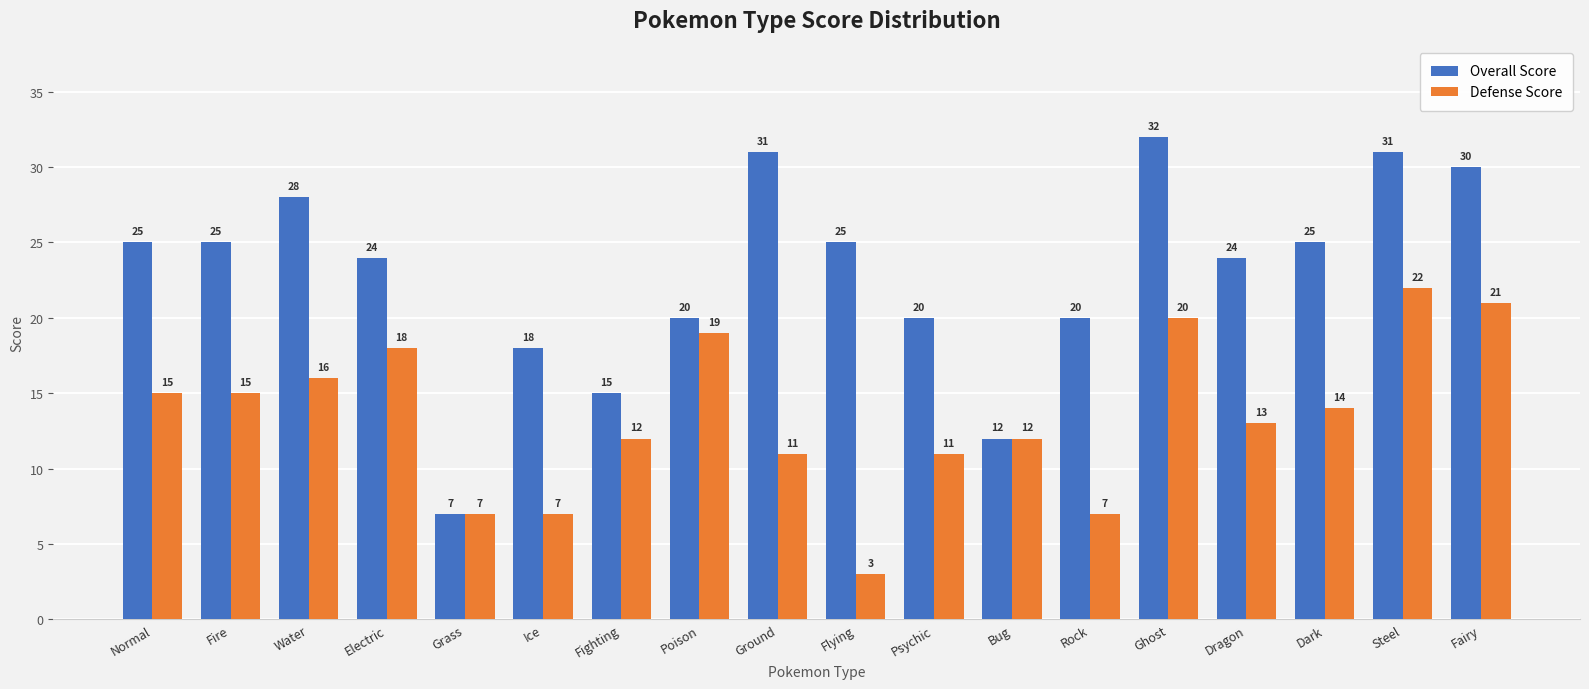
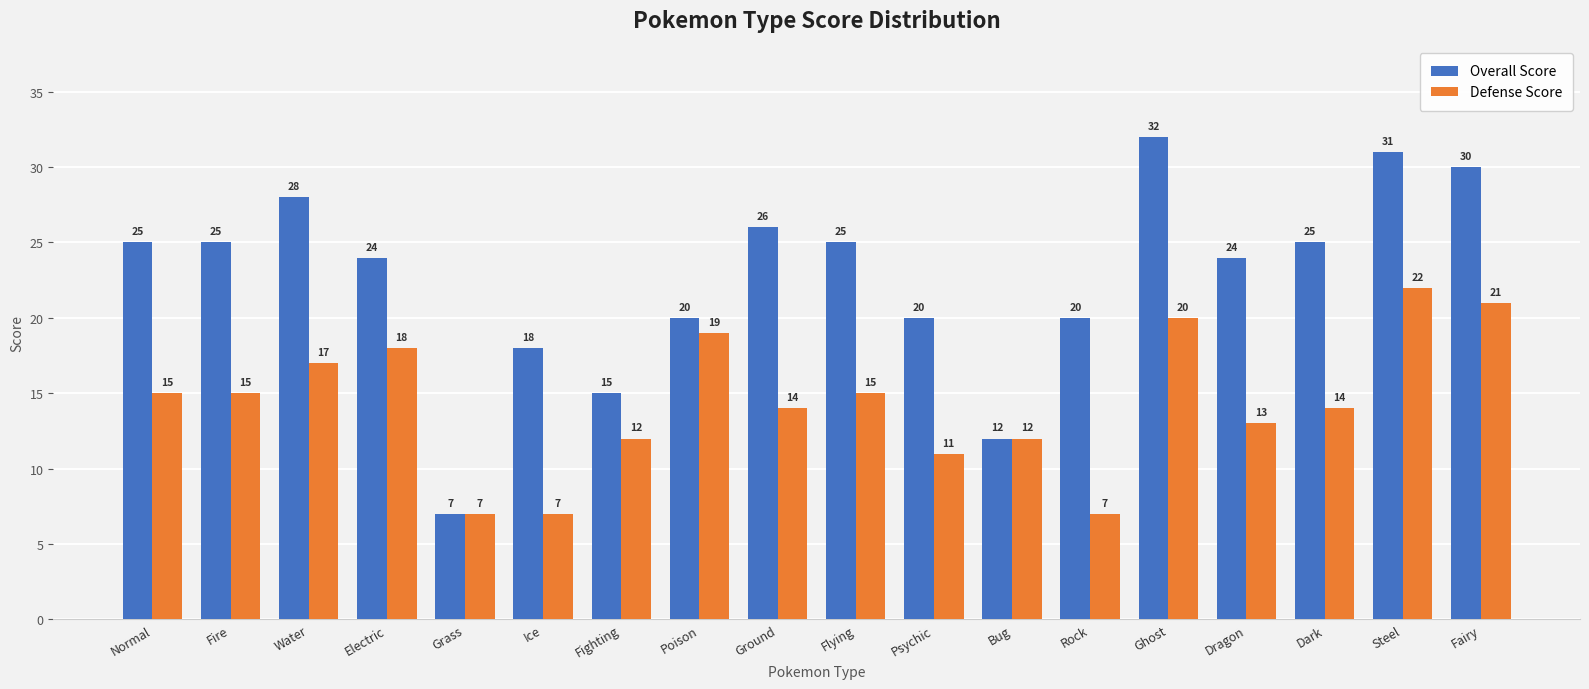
Defense Score, Water: 16 -> 17
Overall Score, Ground: 31 -> 26
Defense Score, Ground: 11 -> 14
Defense Score, Flying: 3 -> 15
